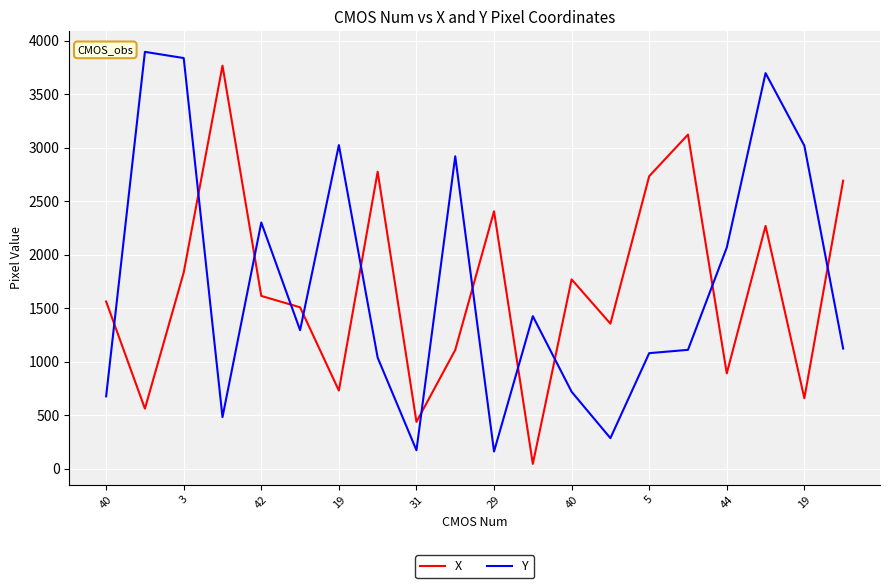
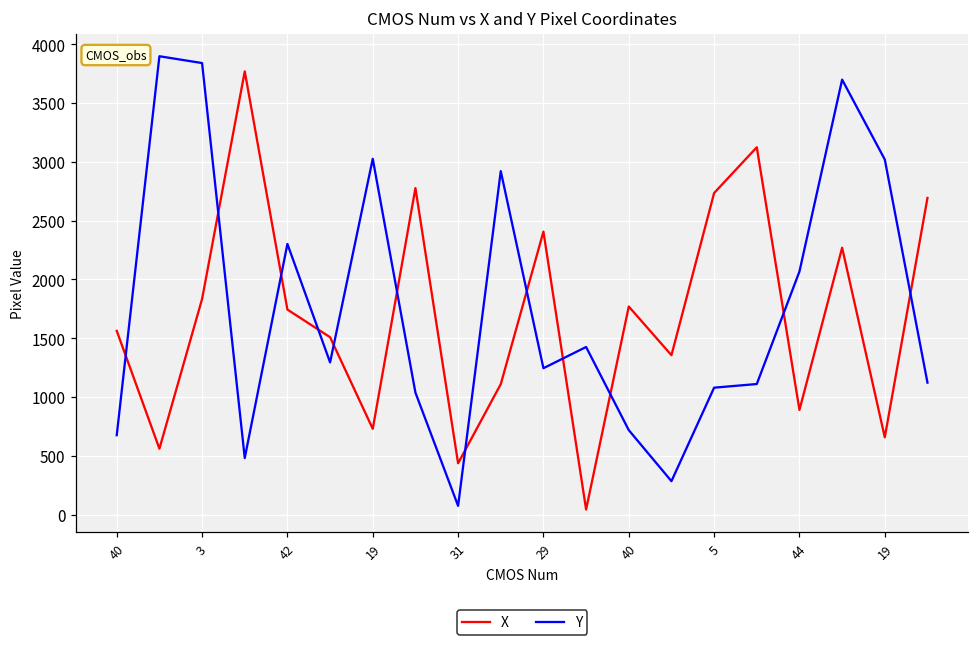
X, 42: 1610 -> 1740
Y, 31: 170 -> 70
Y, 29: 160 -> 1240
